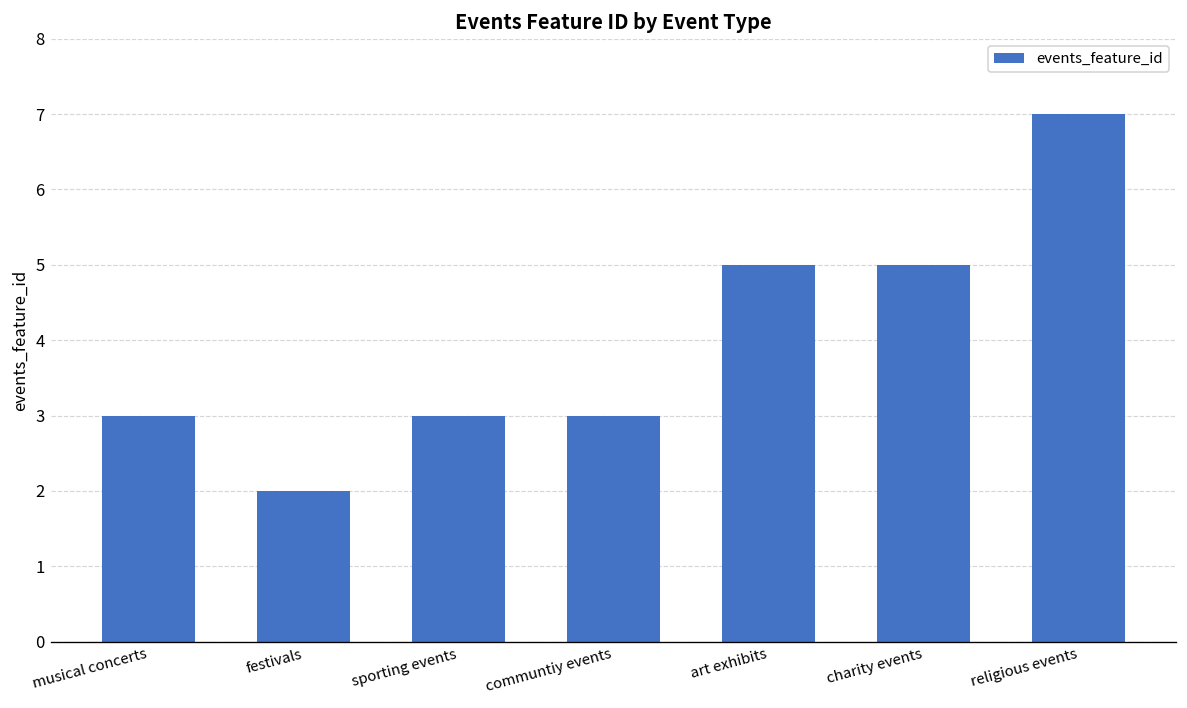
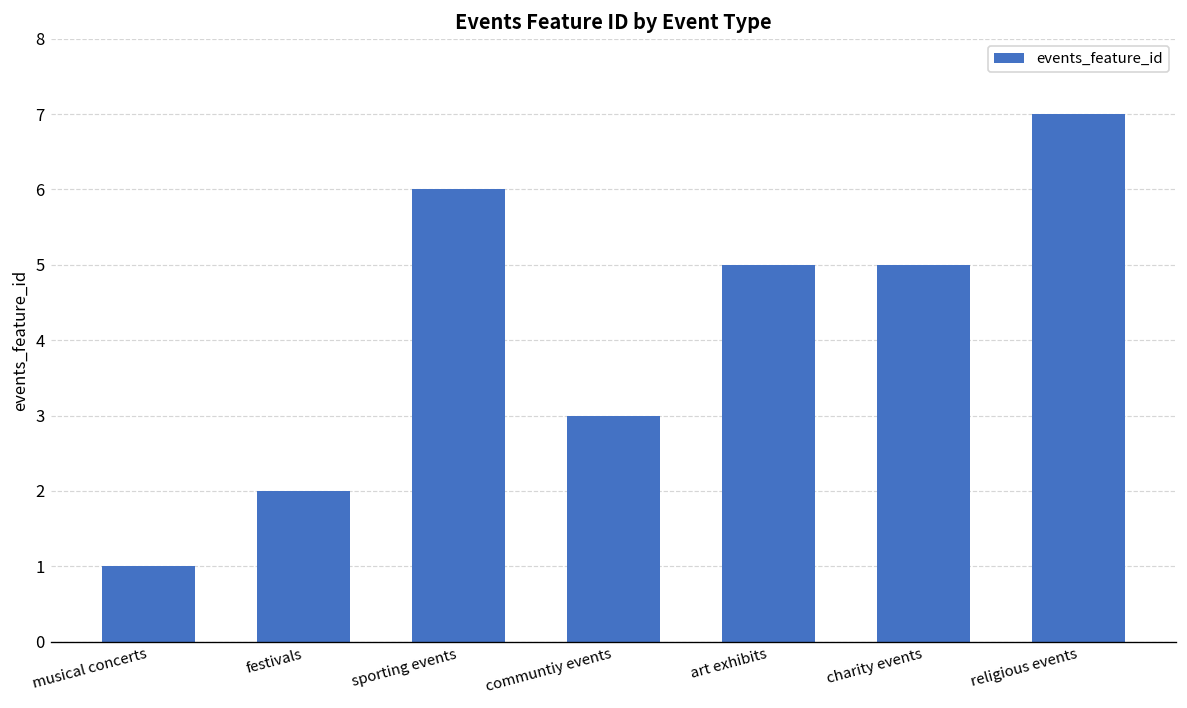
musical concerts: 3 -> 1
sporting events: 3 -> 6
